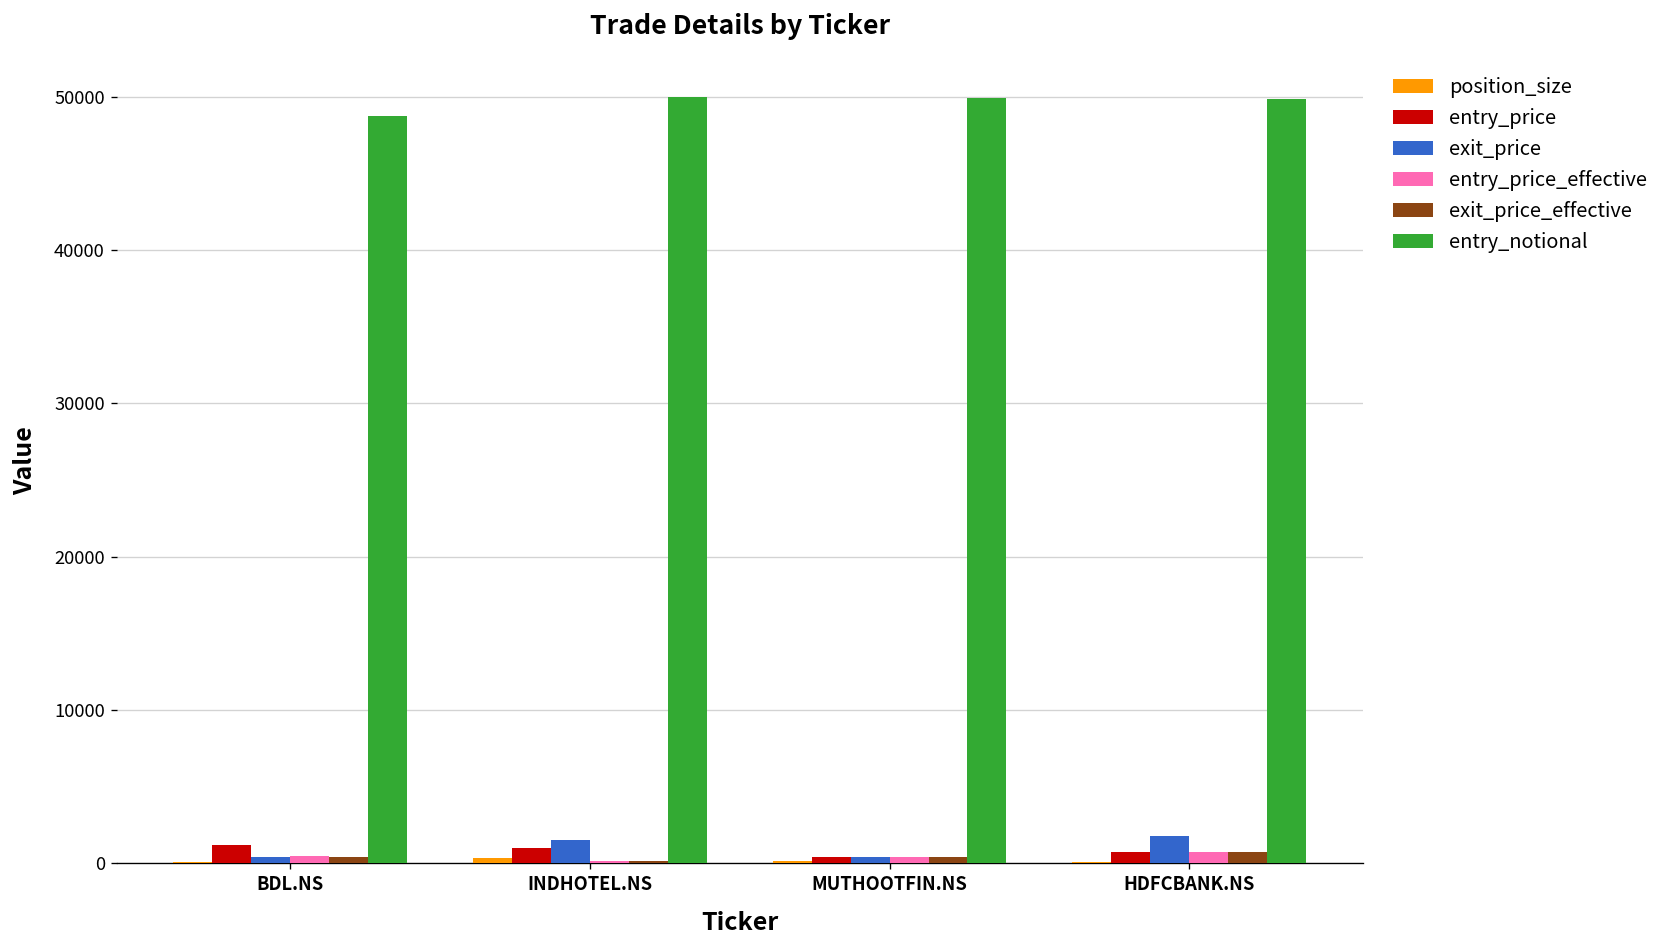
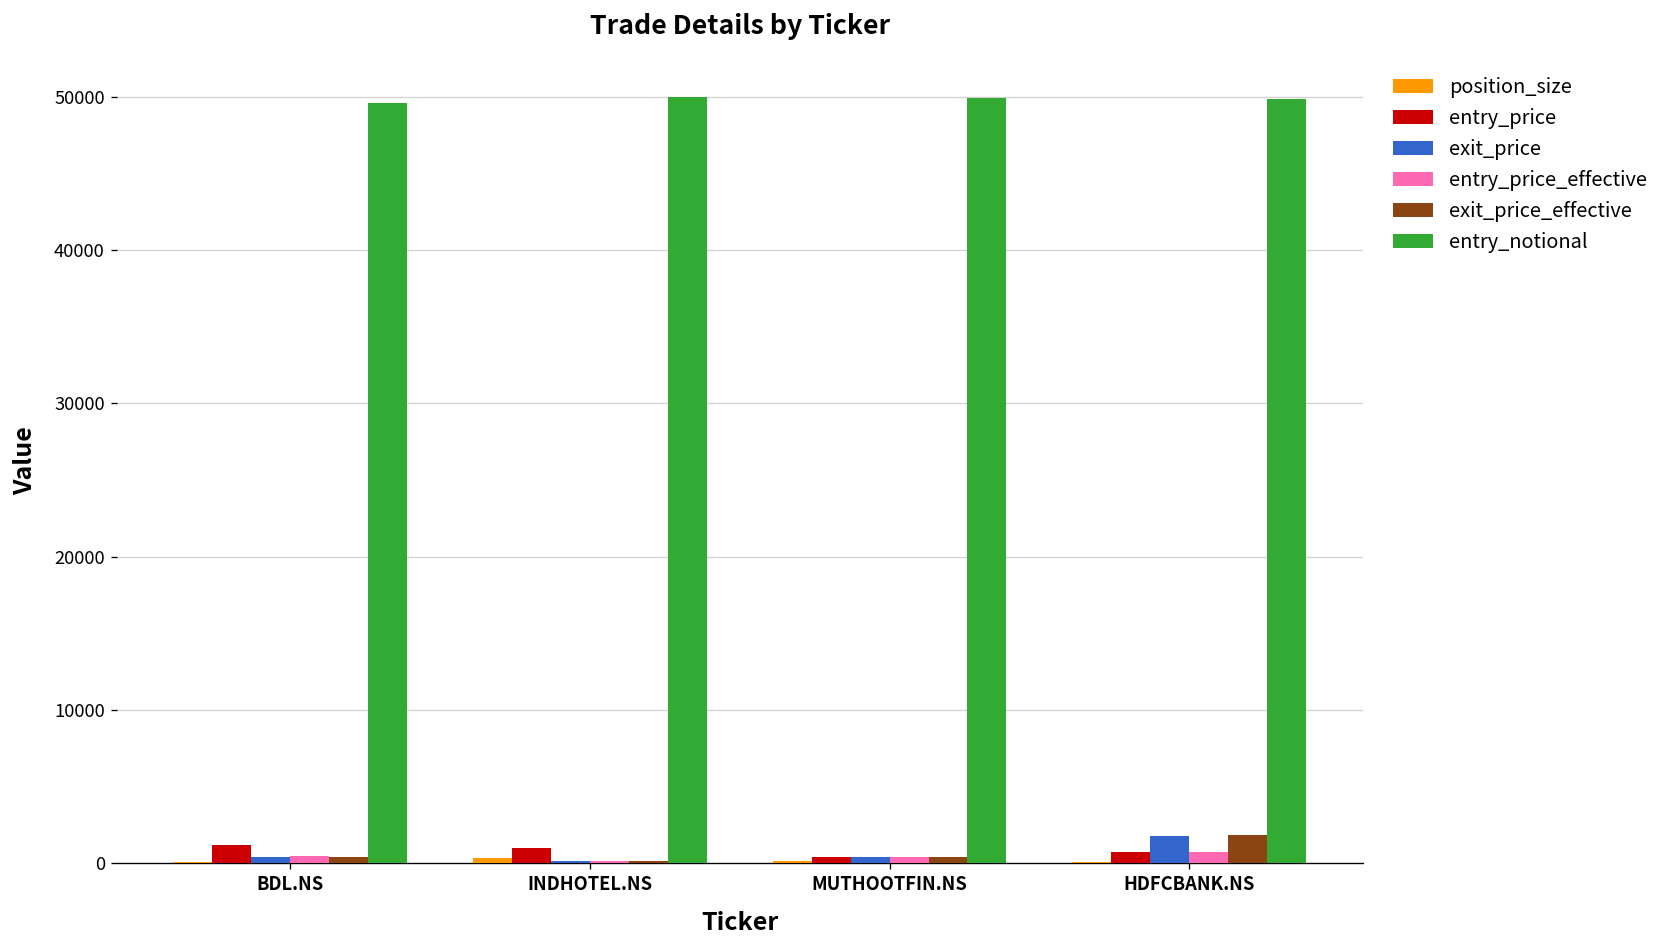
entry_notional, BDL.NS: 48700 -> 49600
exit_price, INDHOTEL.NS: 1500 -> 100
exit_price_effective, HDFCBANK.NS: 700 -> 1800
